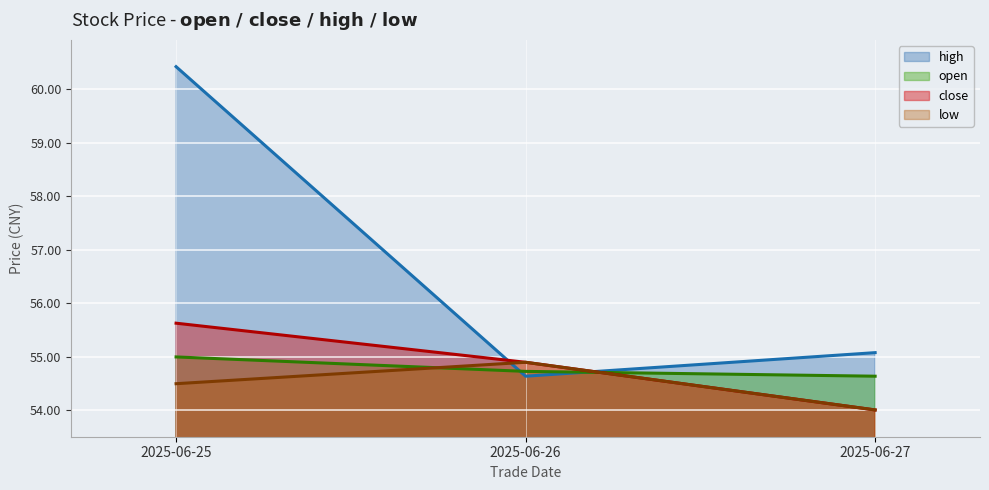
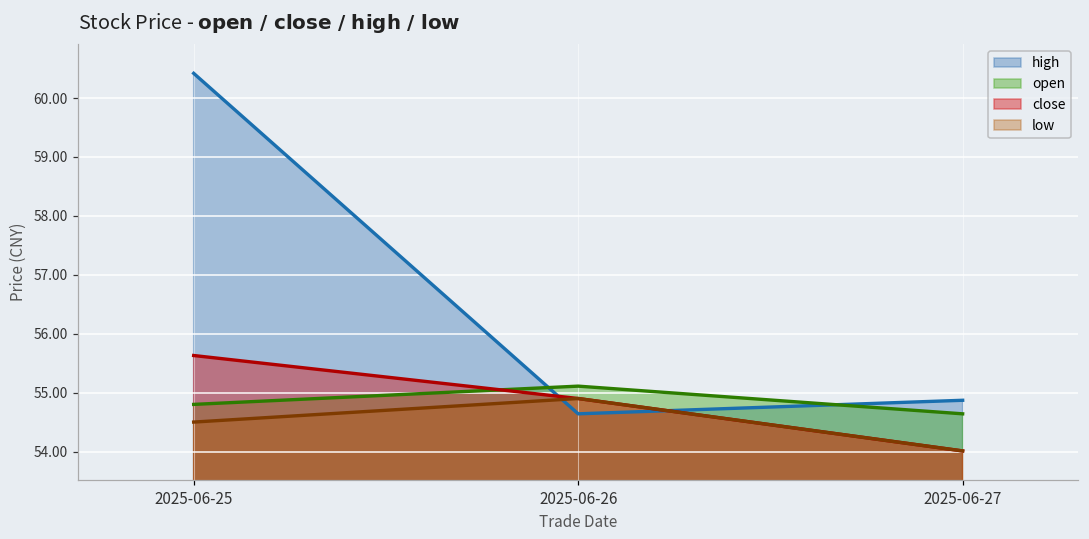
open, 2025-06-25: 55.0 -> 54.8
open, 2025-06-26: 54.7 -> 55.1
high, 2025-06-27: 55.1 -> 54.9
